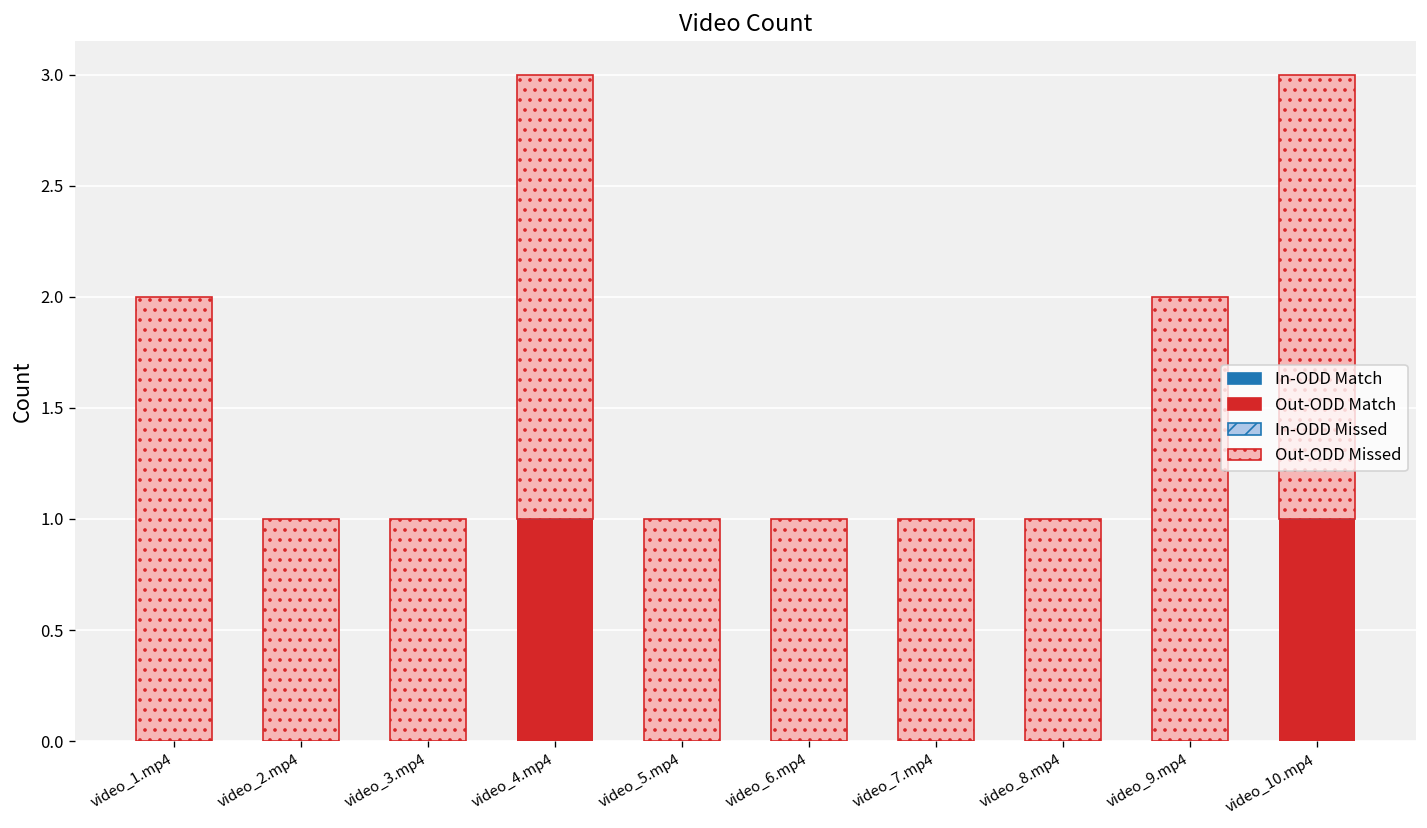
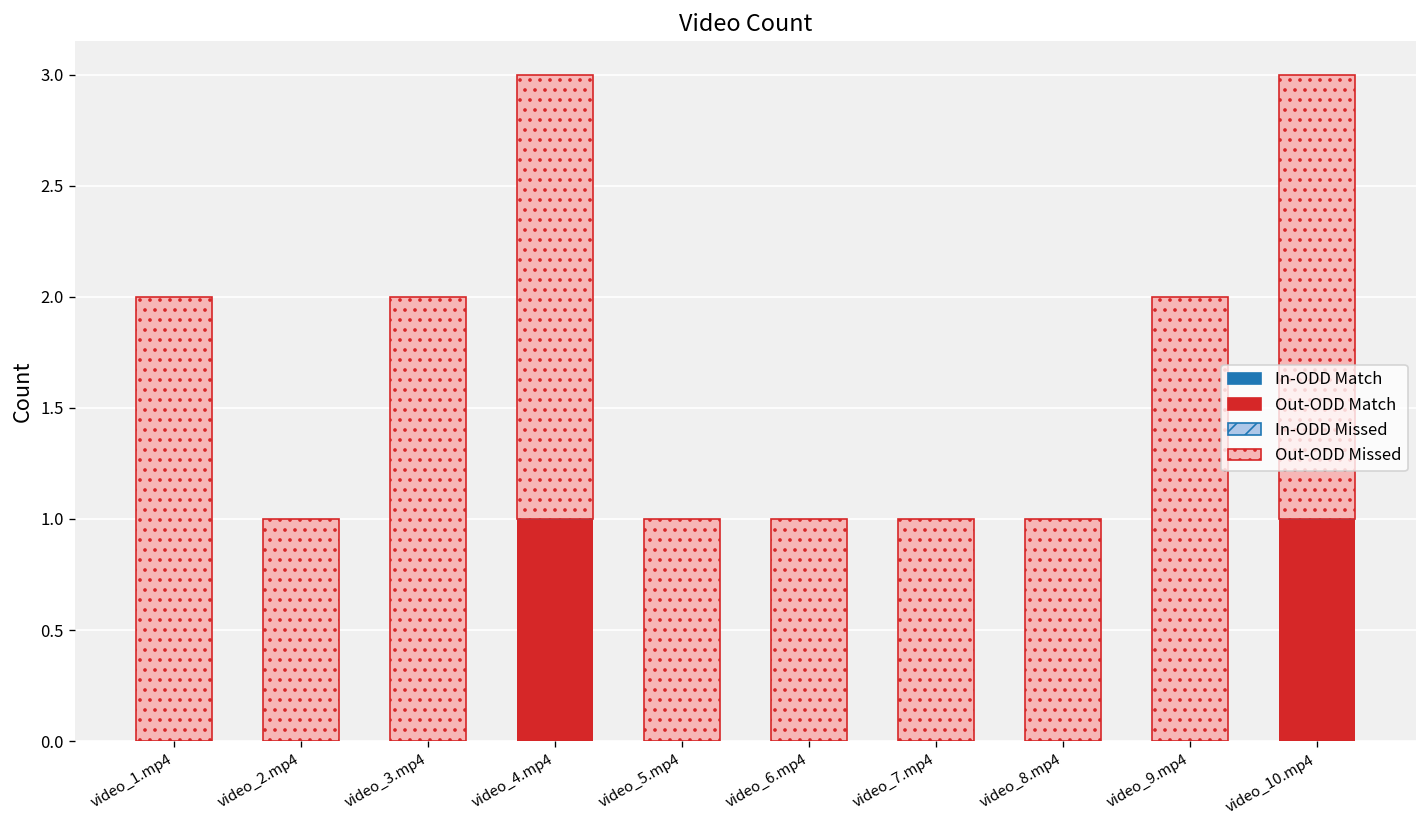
Out-ODD Missed, video_3.mp4: 1 -> 2
